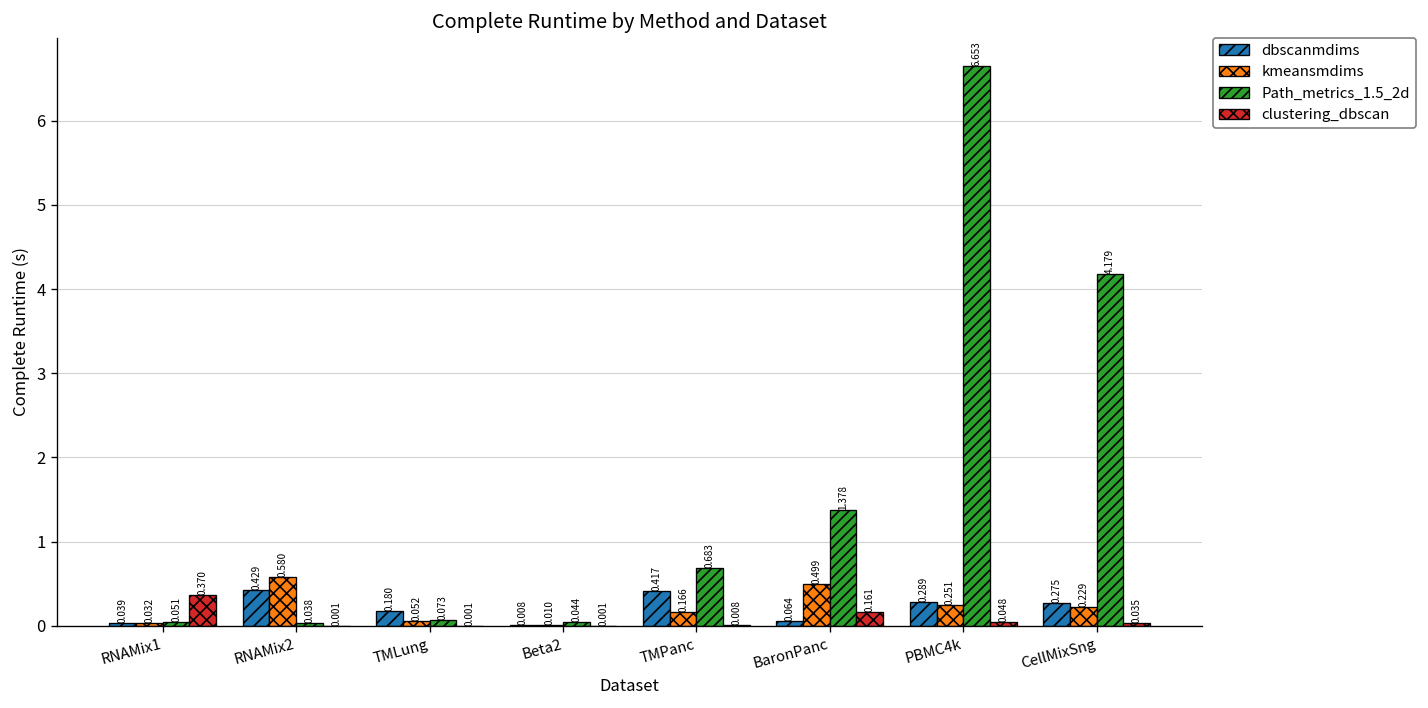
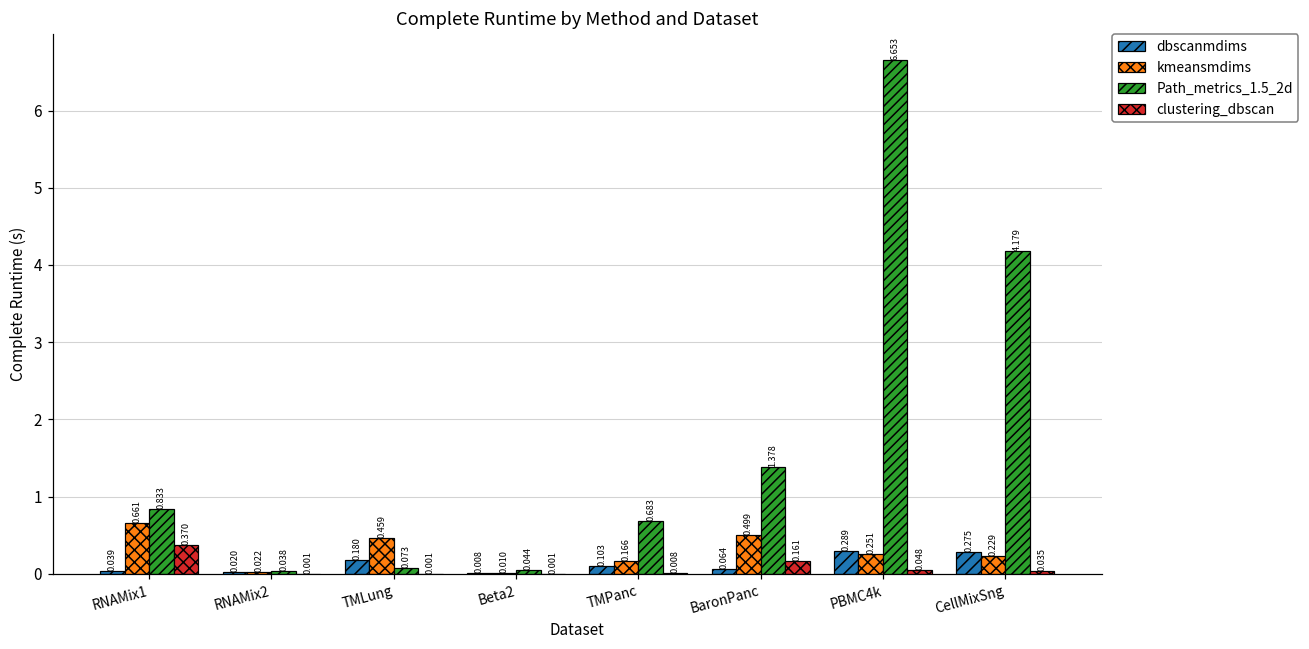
kmeansmdims, RNAMix1: 0.032 -> 0.661
Path_metrics_1.5_2d, RNAMix1: 0.051 -> 0.833
dbscanmdims, RNAMix2: 0.429 -> 0.020
kmeansmdims, RNAMix2: 0.580 -> 0.022
kmeansmdims, TMLung: 0.052 -> 0.459
dbscanmdims, TMPanc: 0.417 -> 0.103
